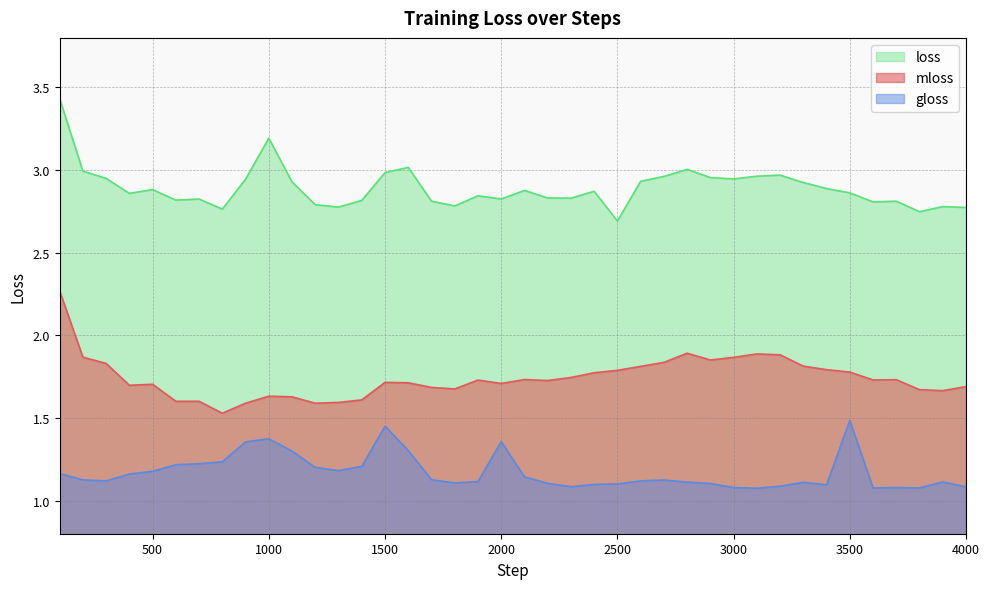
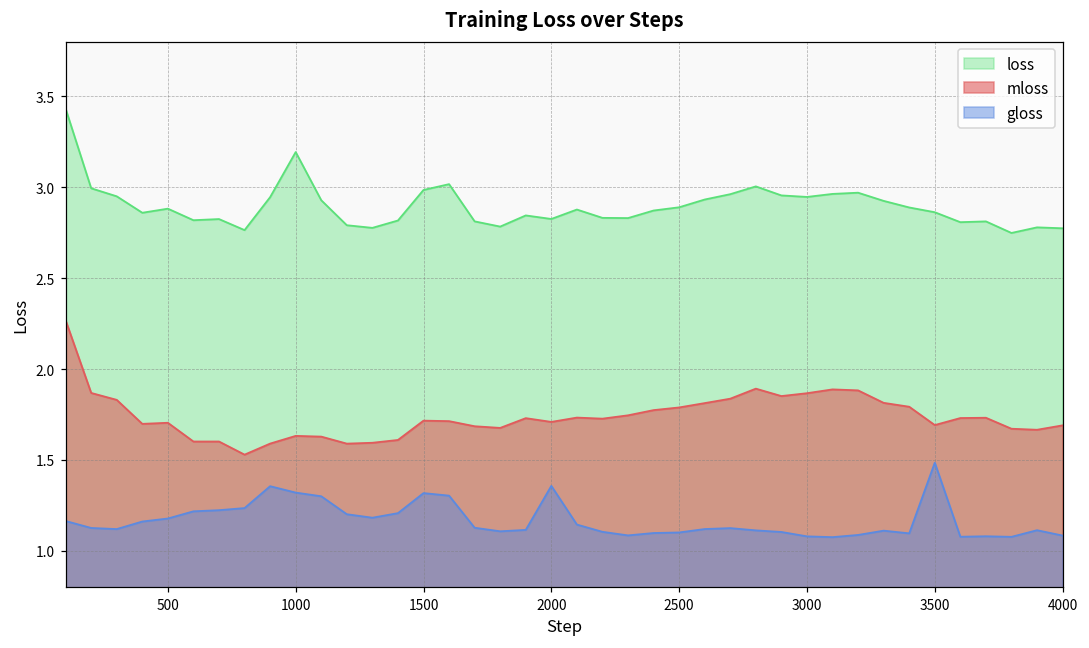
gloss, 1000: 1.37 -> 1.32
gloss, 1500: 1.45 -> 1.32
loss, 2500: 2.69 -> 2.89
mloss, 3500: 1.78 -> 1.69
